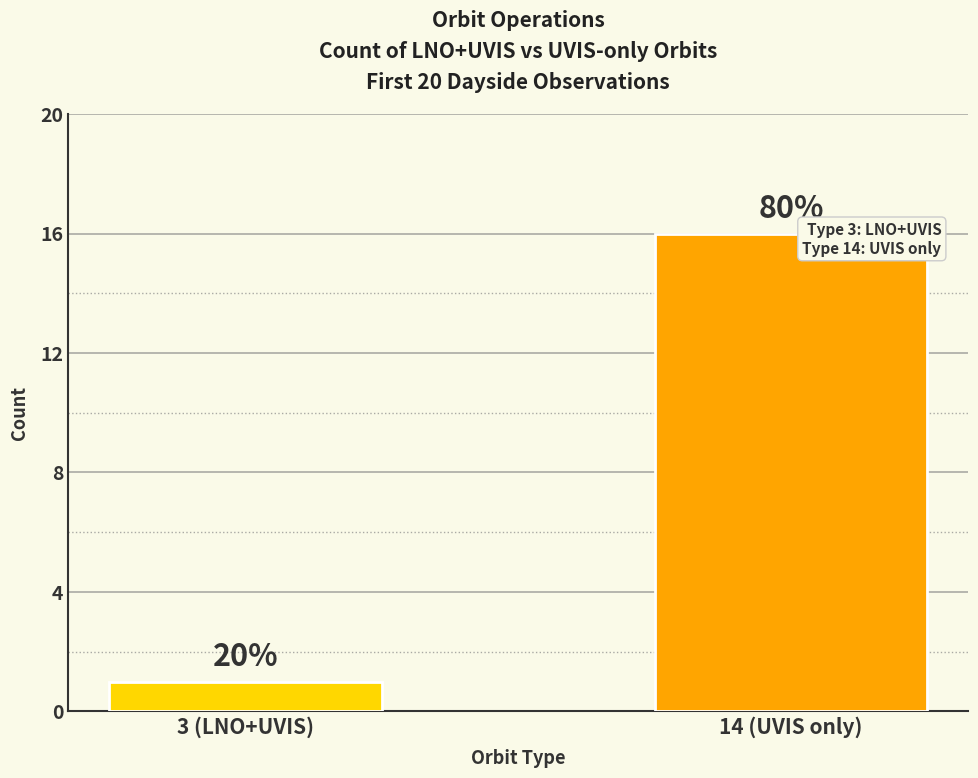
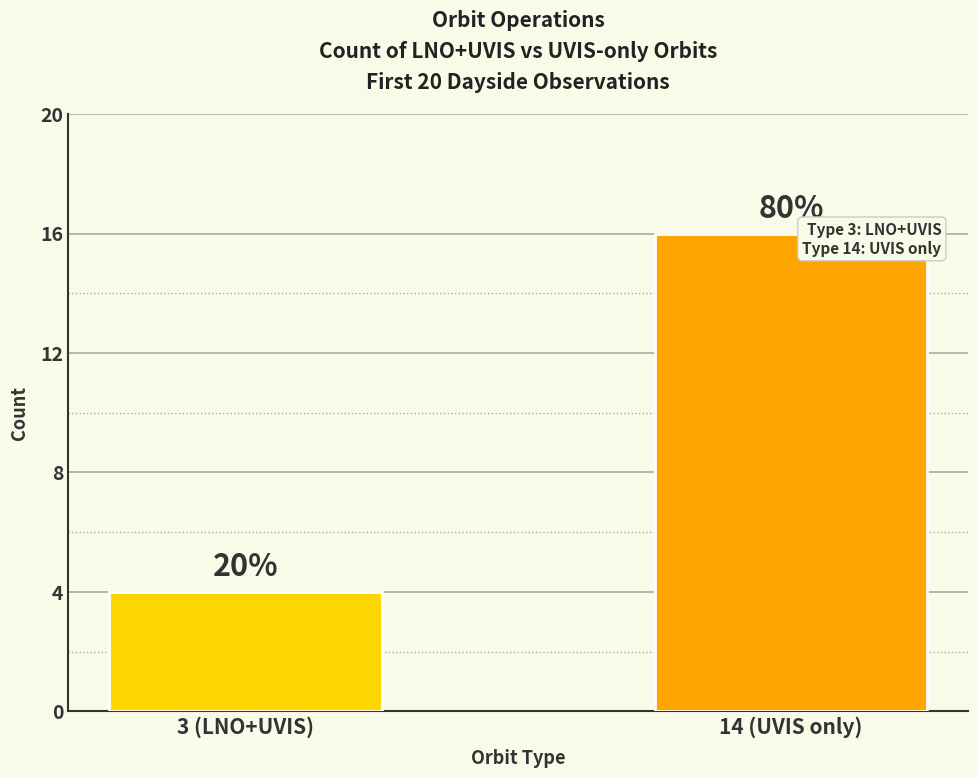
3 (LNO+UVIS): 1 -> 4
